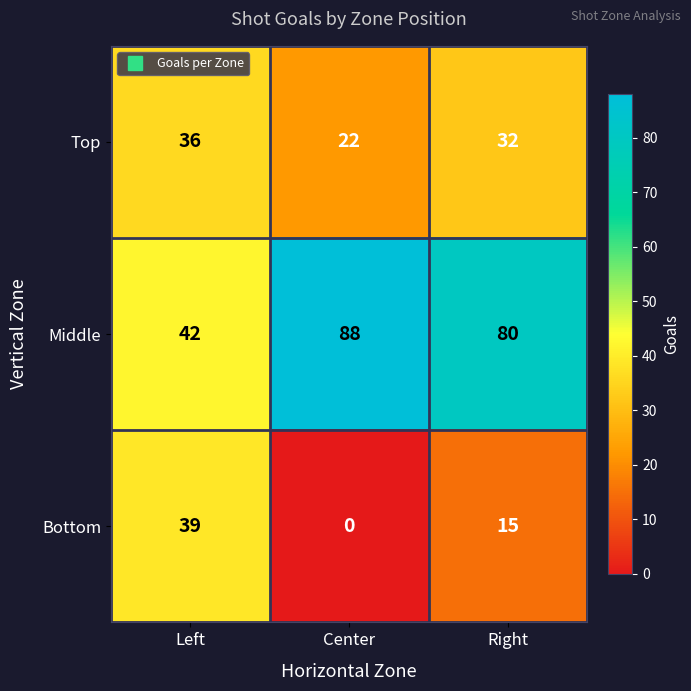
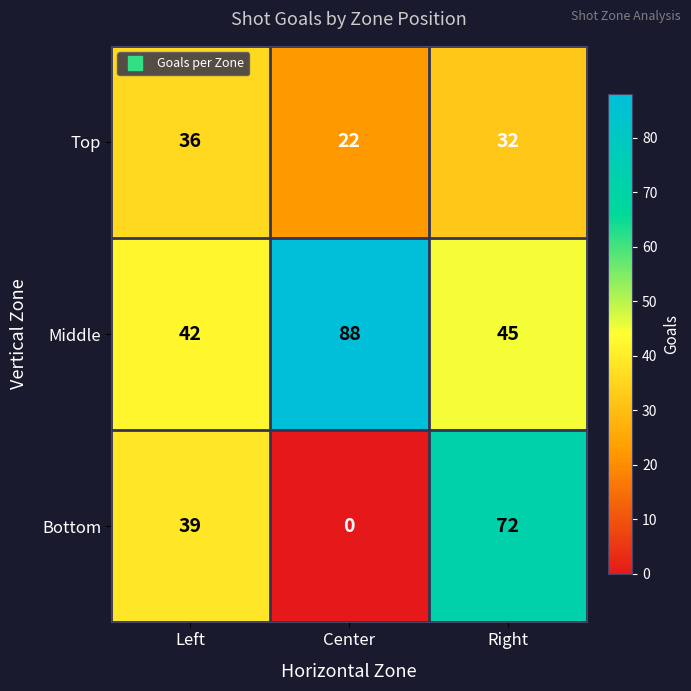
Middle, Right: 80 -> 45
Bottom, Right: 15 -> 72
